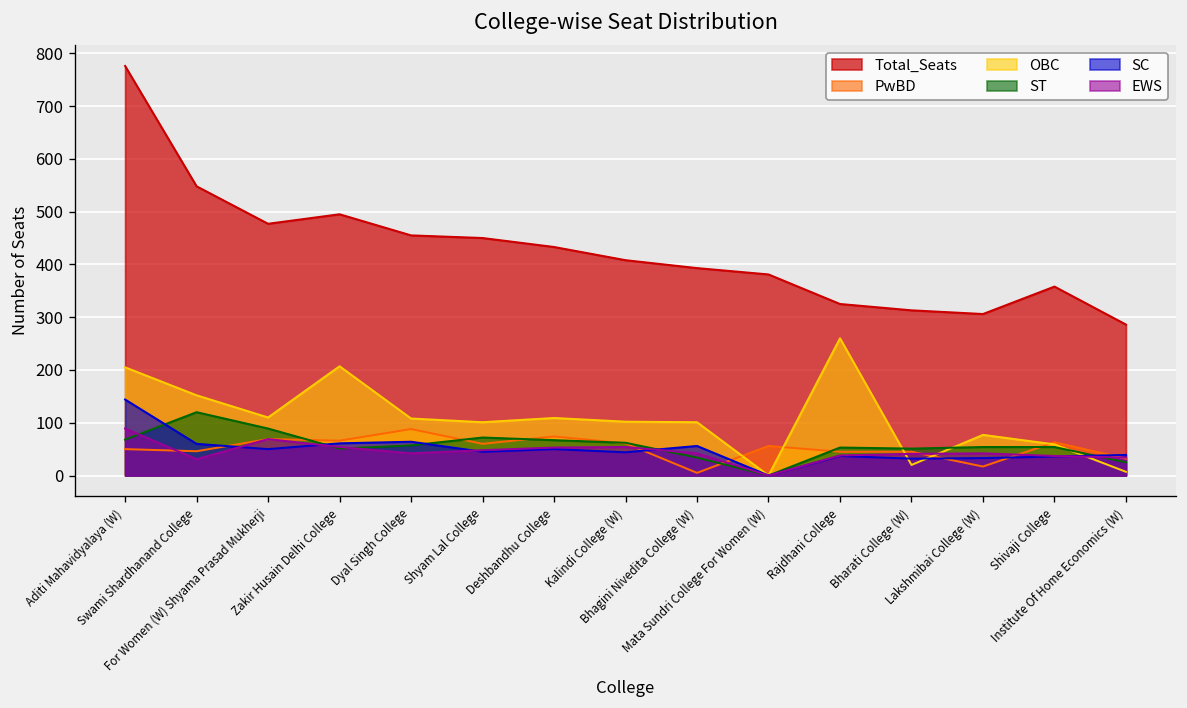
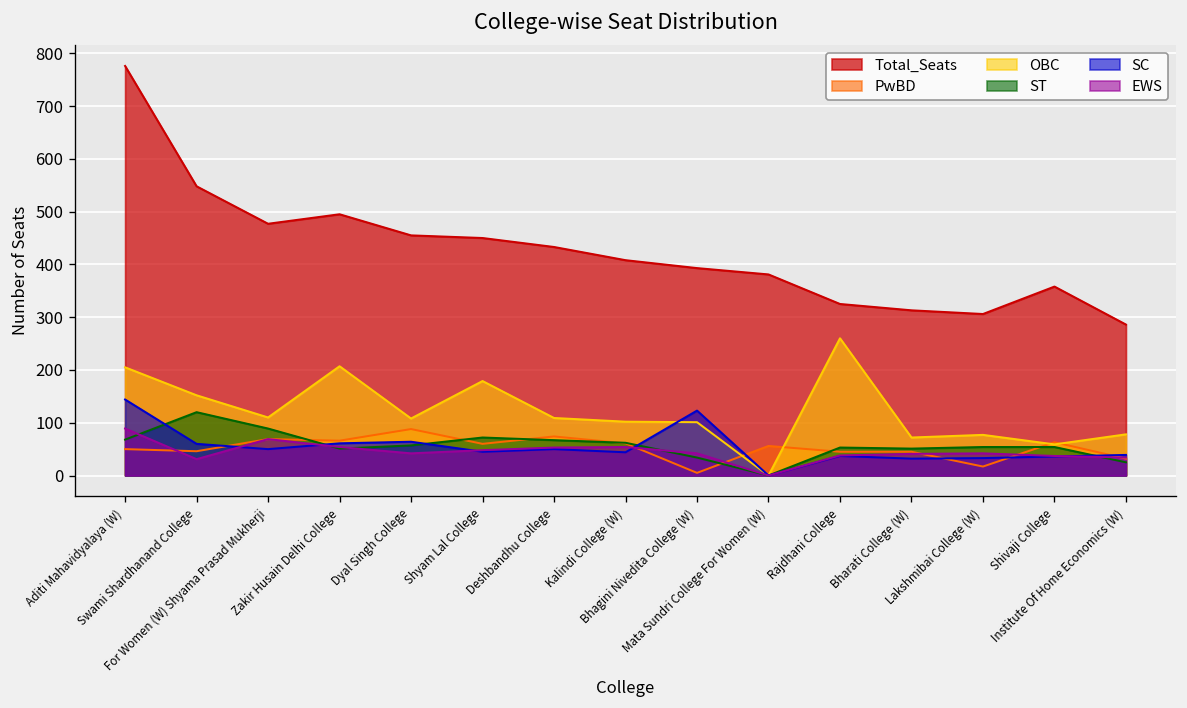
OBC, Shyam Lal College: 100 -> 180
SC, Bhagini Nivedita College (W): 60 -> 120
OBC, Bharati College (W): 20 -> 70
OBC, Institute Of Home Economics (W): 10 -> 80
